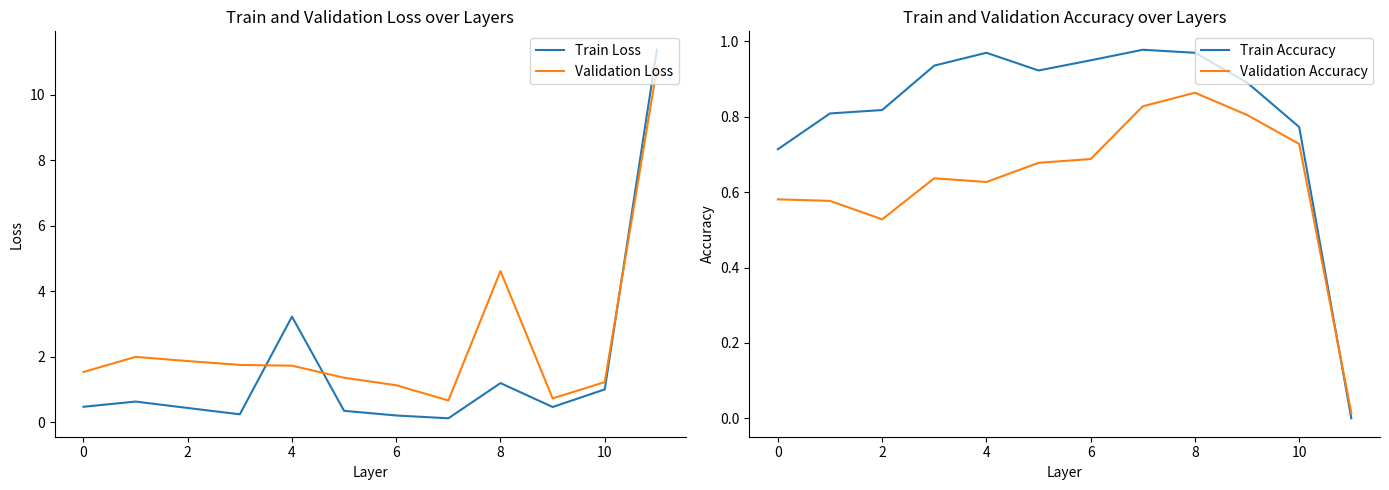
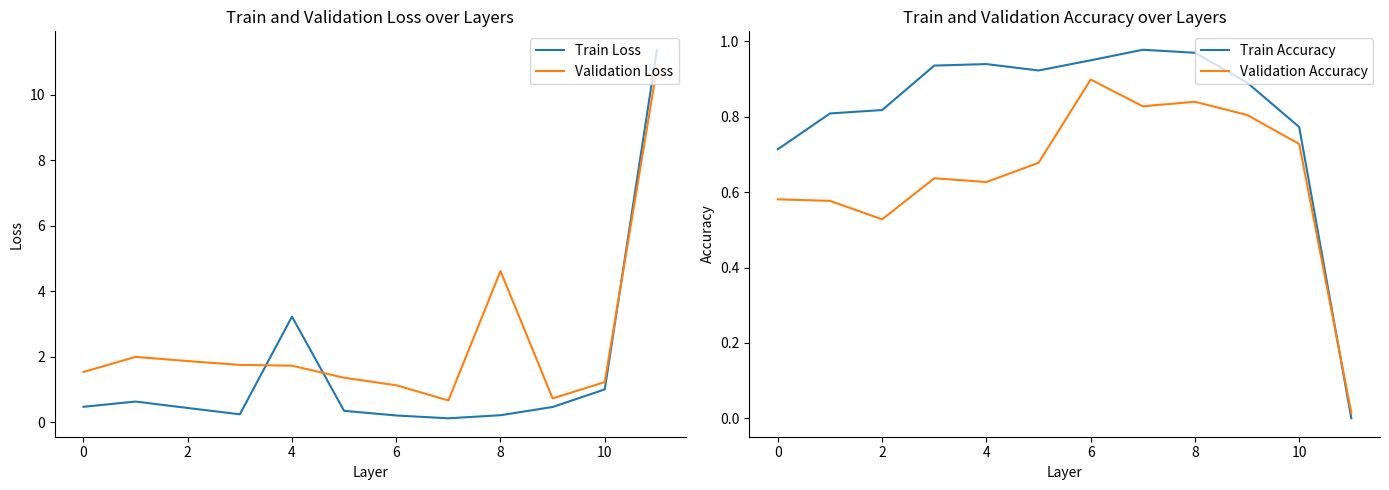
Train and Validation Loss over Layers, Train Loss, 8: 1.2 -> 0.2
Train and Validation Accuracy over Layers, Train Accuracy, 4: 0.97 -> 0.94
Train and Validation Accuracy over Layers, Validation Accuracy, 6: 0.69 -> 0.90
Train and Validation Accuracy over Layers, Validation Accuracy, 8: 0.86 -> 0.84
